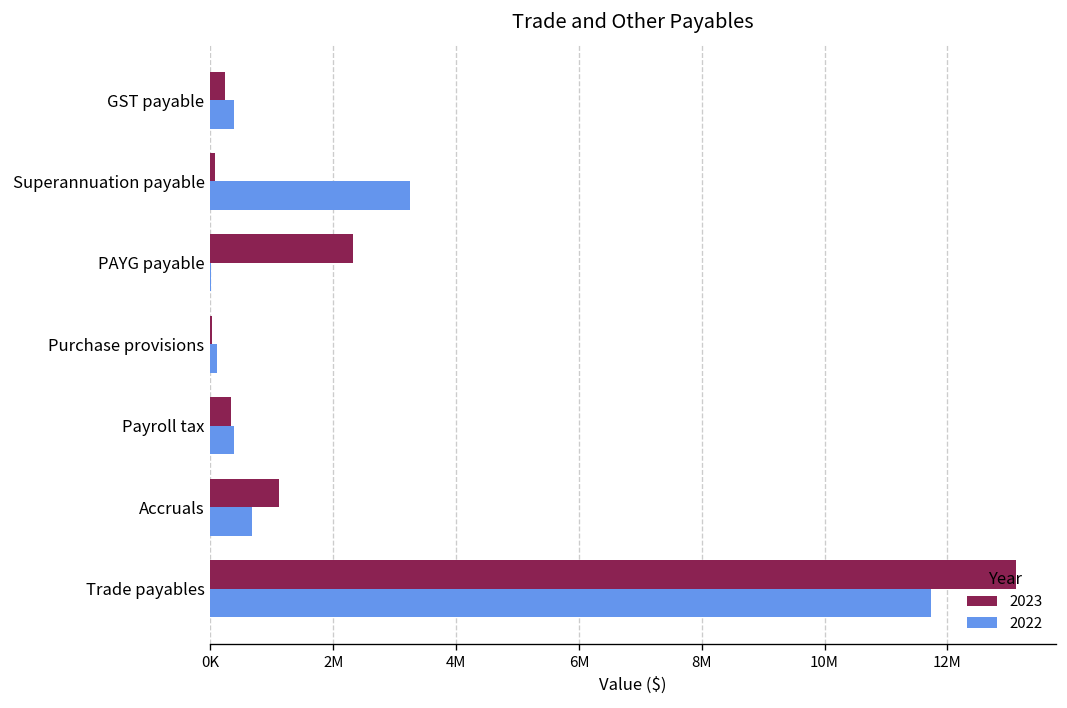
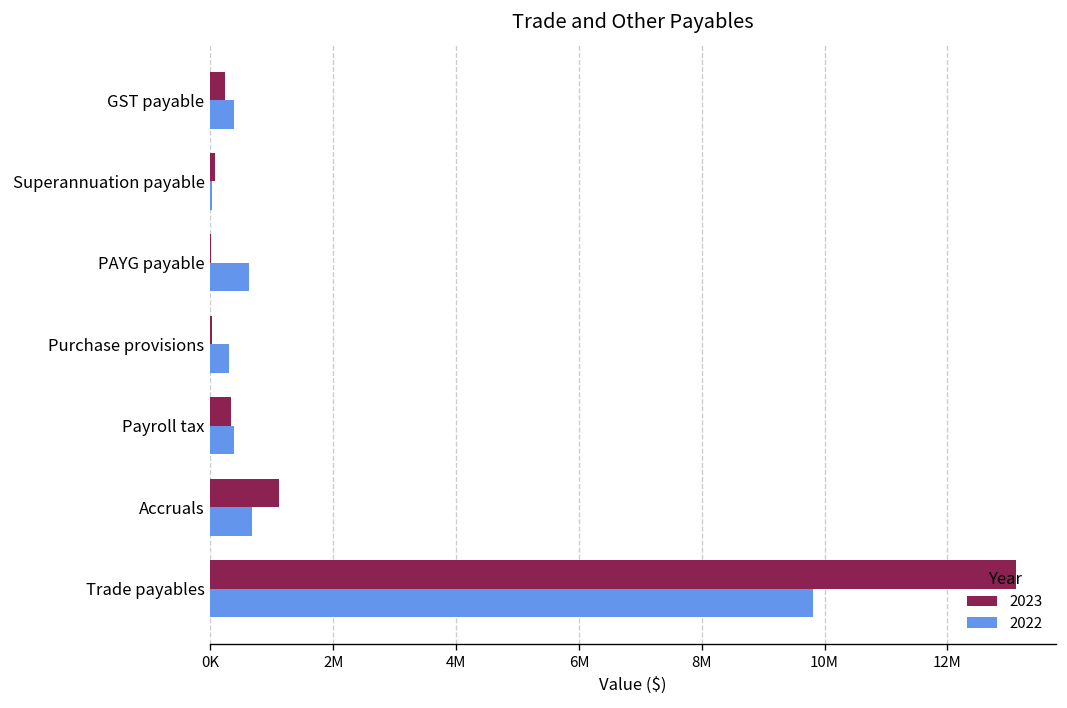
2022, Superannuation payable: 3300000 -> 0
2023, PAYG payable: 2300000 -> 0
2022, PAYG payable: 0 -> 600000
2022, Purchase provisions: 100000 -> 300000
2022, Trade payables: 11700000 -> 9800000
